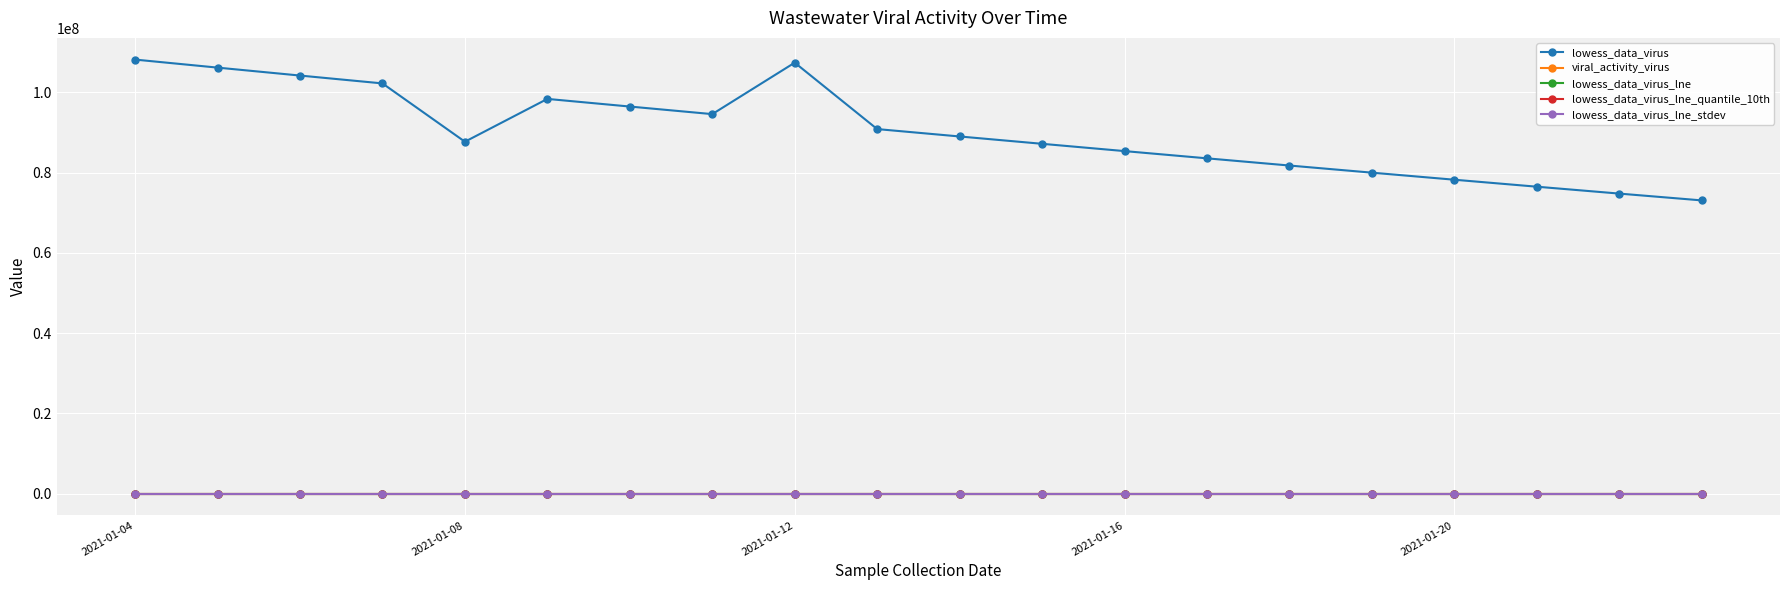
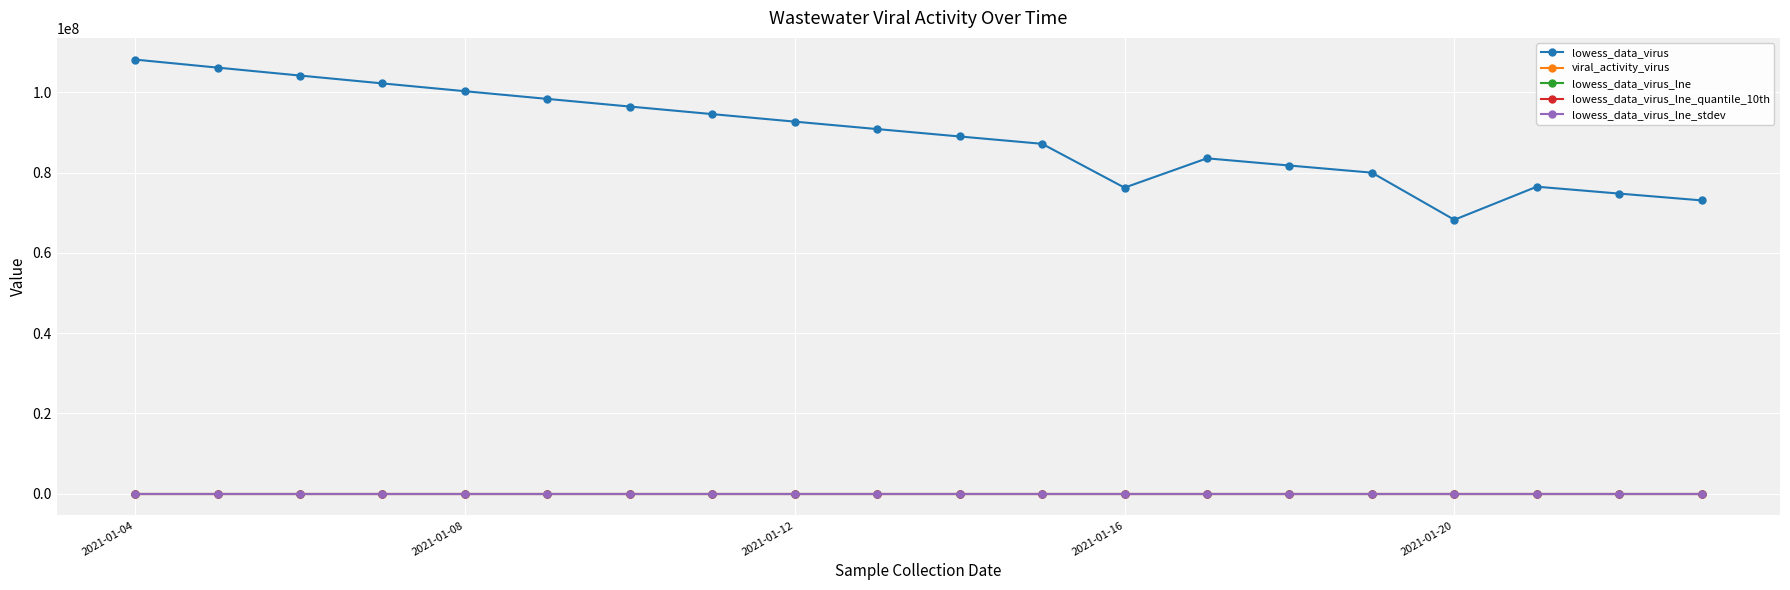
lowess_data_virus, 2021-01-08: 88000000 -> 100000000
lowess_data_virus, 2021-01-12: 107000000 -> 93000000
lowess_data_virus, 2021-01-16: 85000000 -> 76000000
lowess_data_virus, 2021-01-20: 78000000 -> 68000000
